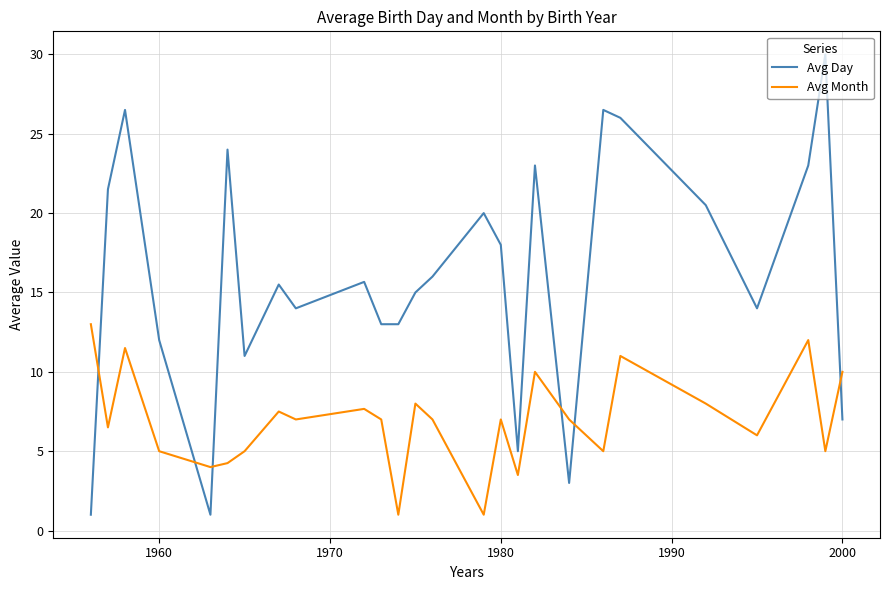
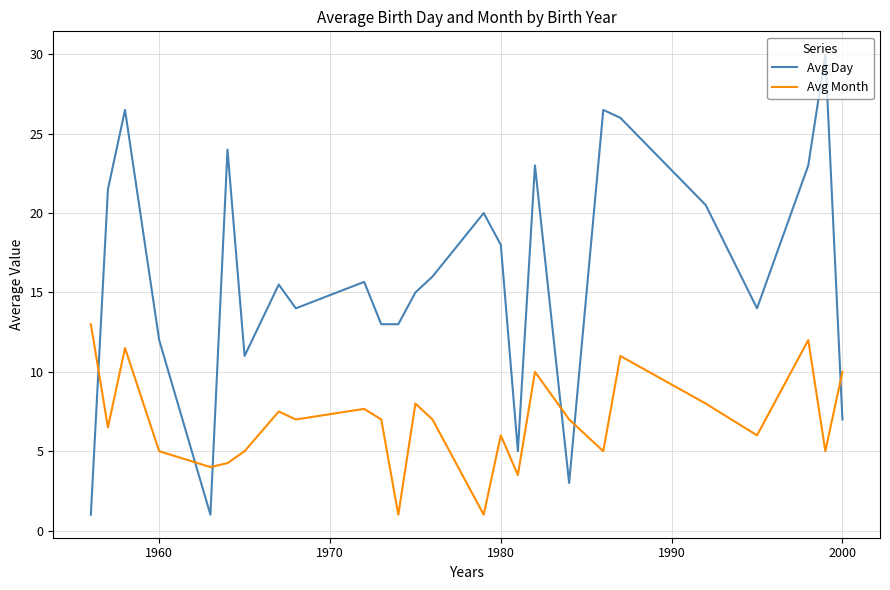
Avg Month, 1980: 7 -> 6
